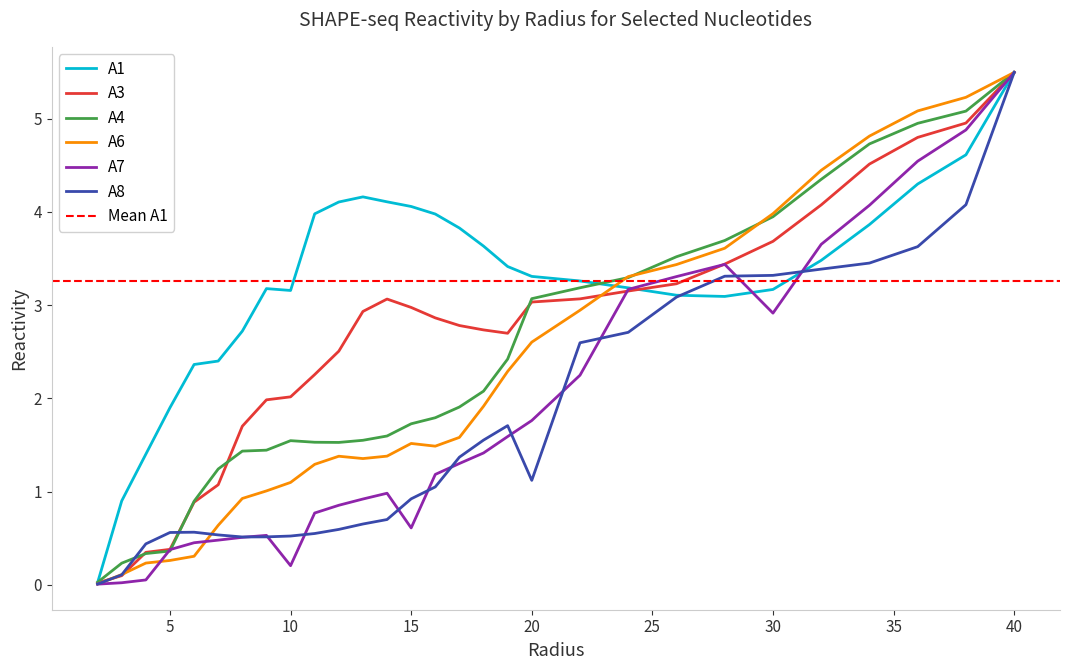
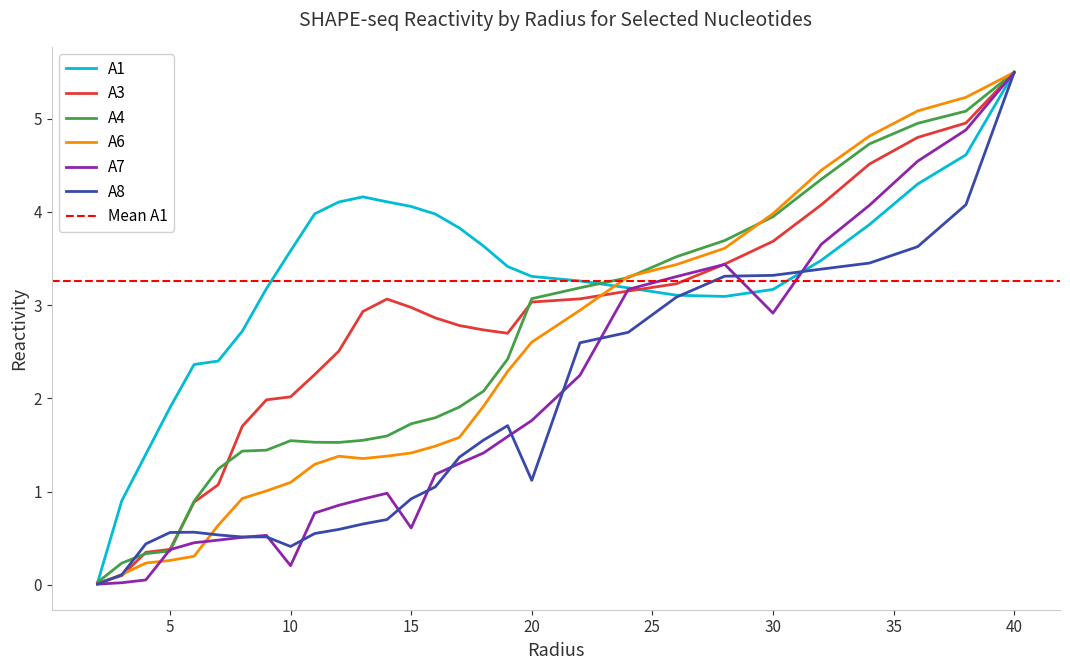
A1, 10: 3.2 -> 3.6
A8, 10: 0.5 -> 0.4
A6, 15: 1.5 -> 1.4
